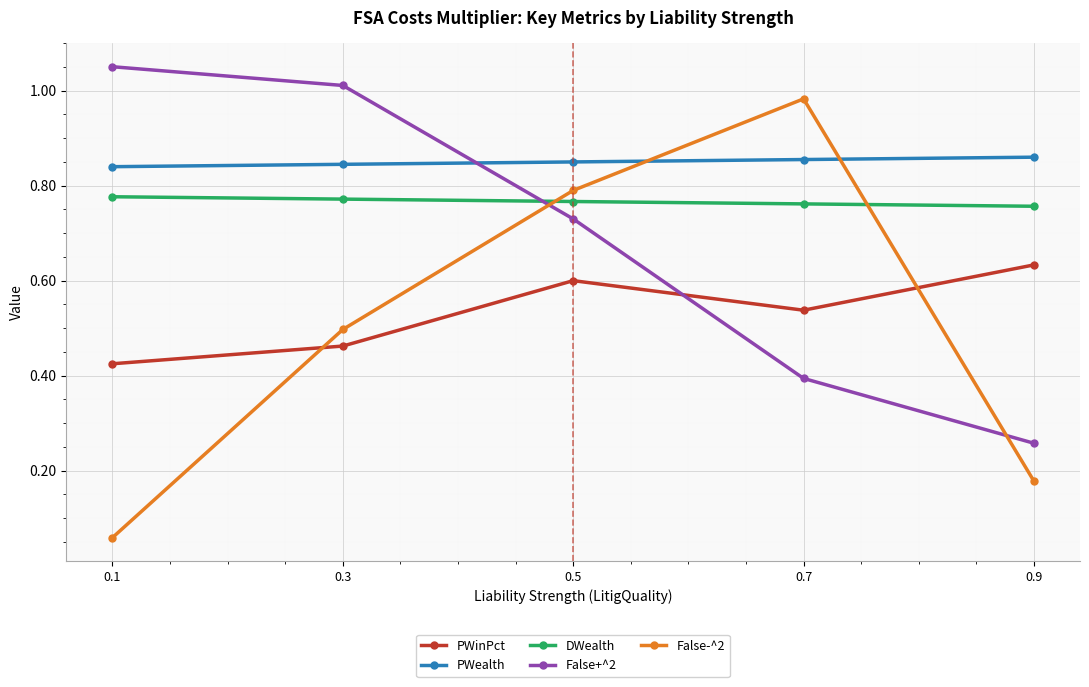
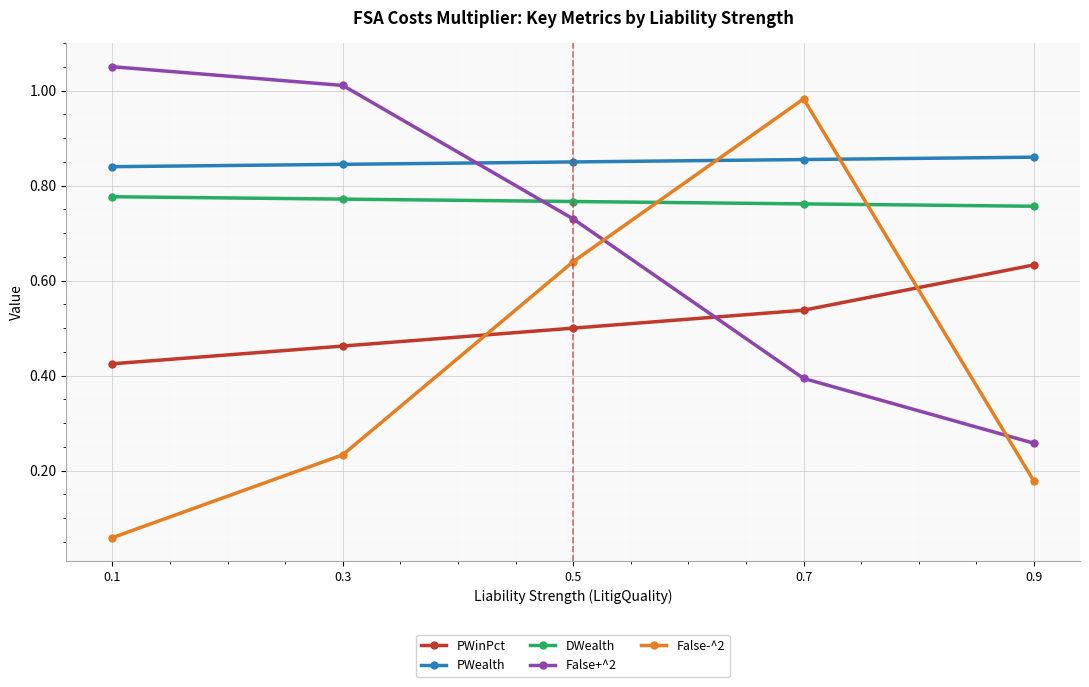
False-^2, 0.3: 0.50 -> 0.23
PWinPct, 0.5: 0.6 -> 0.5
False-^2, 0.5: 0.79 -> 0.64
